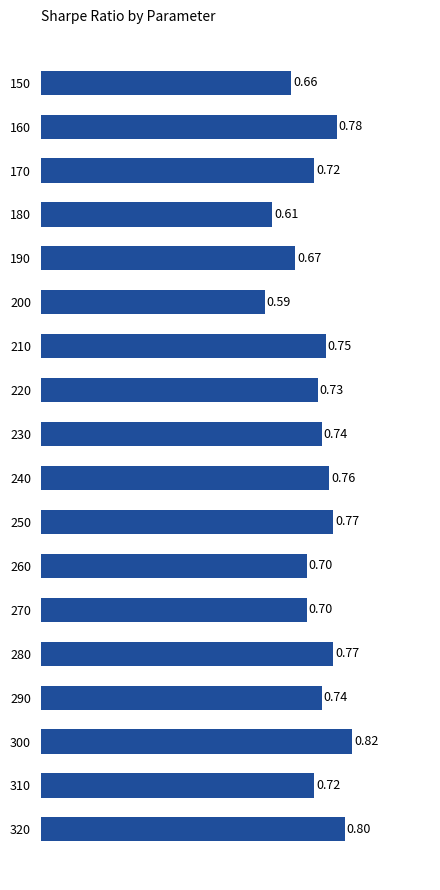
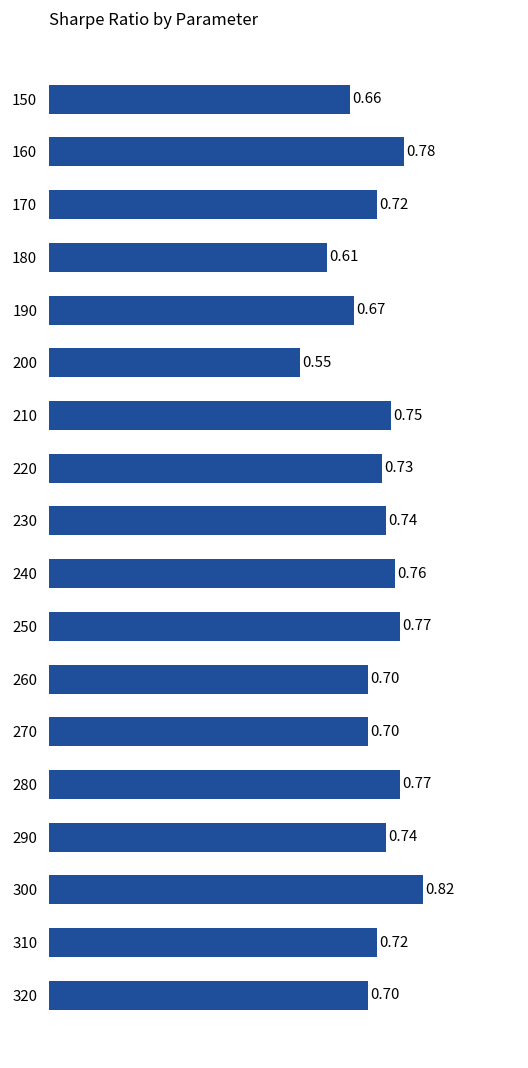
200: 0.59 -> 0.55
320: 0.80 -> 0.70
